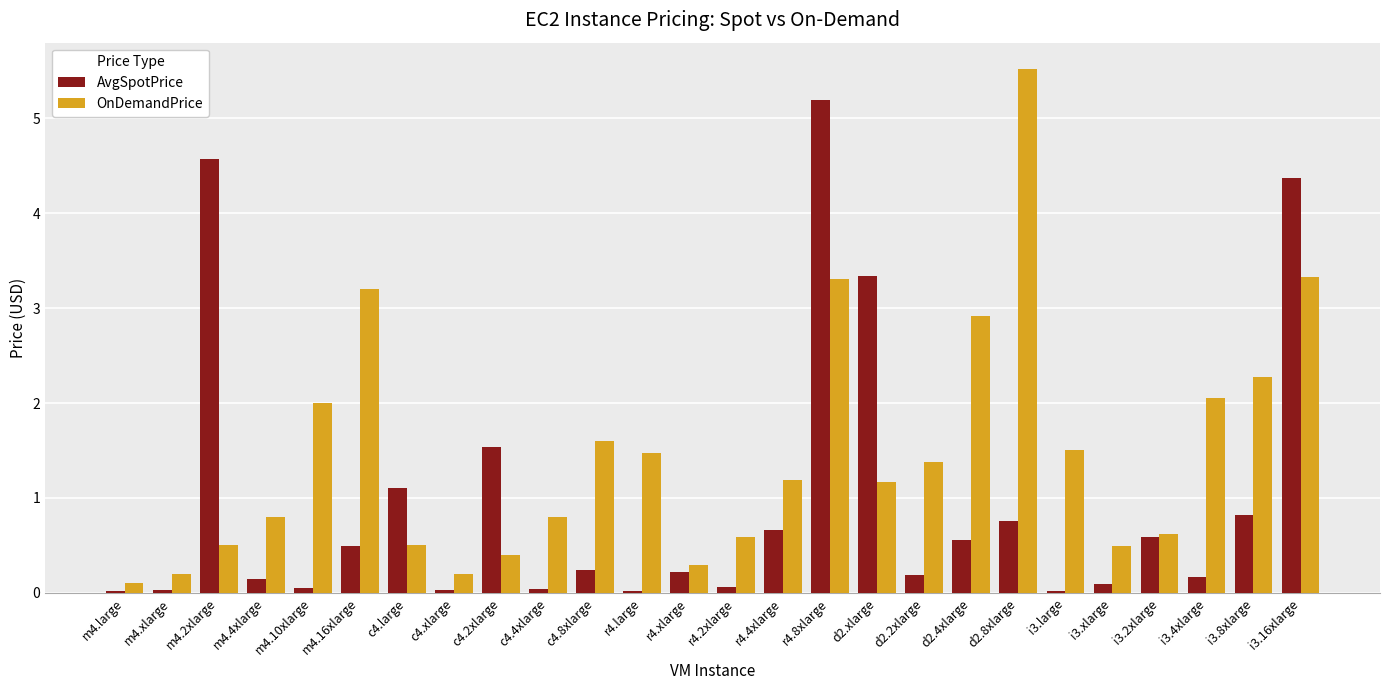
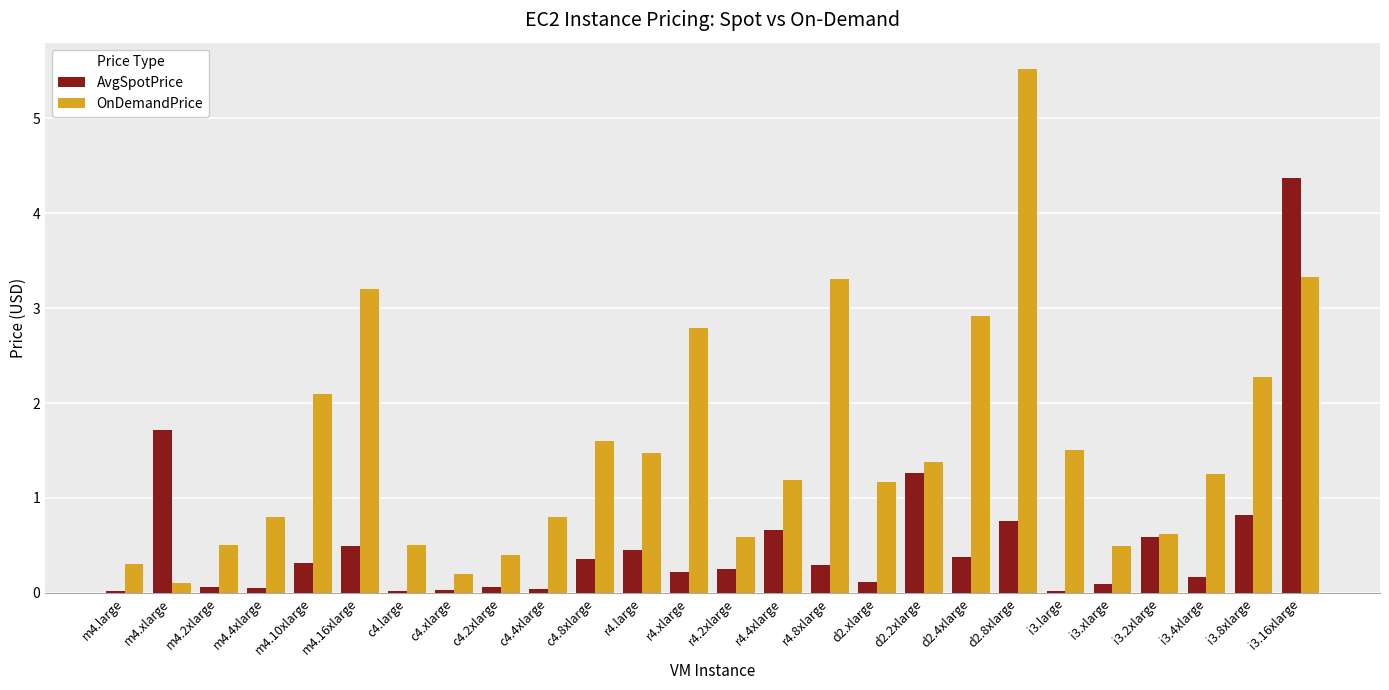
OnDemandPrice, m4.large: 0.1 -> 0.3
AvgSpotPrice, m4.xlarge: 0.0 -> 1.7
OnDemandPrice, m4.xlarge: 0.2 -> 0.1
AvgSpotPrice, m4.2xlarge: 4.6 -> 0.1
AvgSpotPrice, m4.4xlarge: 0.14 -> 0.06
AvgSpotPrice, m4.10xlarge: 0.0 -> 0.3
OnDemandPrice, m4.10xlarge: 2.0 -> 2.1
AvgSpotPrice, c4.large: 1.1 -> 0.0
AvgSpotPrice, c4.2xlarge: 1.5 -> 0.1
AvgSpotPrice, c4.8xlarge: 0.2 -> 0.4
AvgSpotPrice, r4.large: 0.0 -> 0.4
OnDemandPrice, r4.xlarge: 0.3 -> 2.8
AvgSpotPrice, r4.2xlarge: 0.1 -> 0.3
AvgSpotPrice, r4.8xlarge: 5.2 -> 0.3
AvgSpotPrice, d2.xlarge: 3.3 -> 0.1
AvgSpotPrice, d2.2xlarge: 0.2 -> 1.3
AvgSpotPrice, d2.4xlarge: 0.6 -> 0.4
OnDemandPrice, i3.4xlarge: 2.0 -> 1.2
